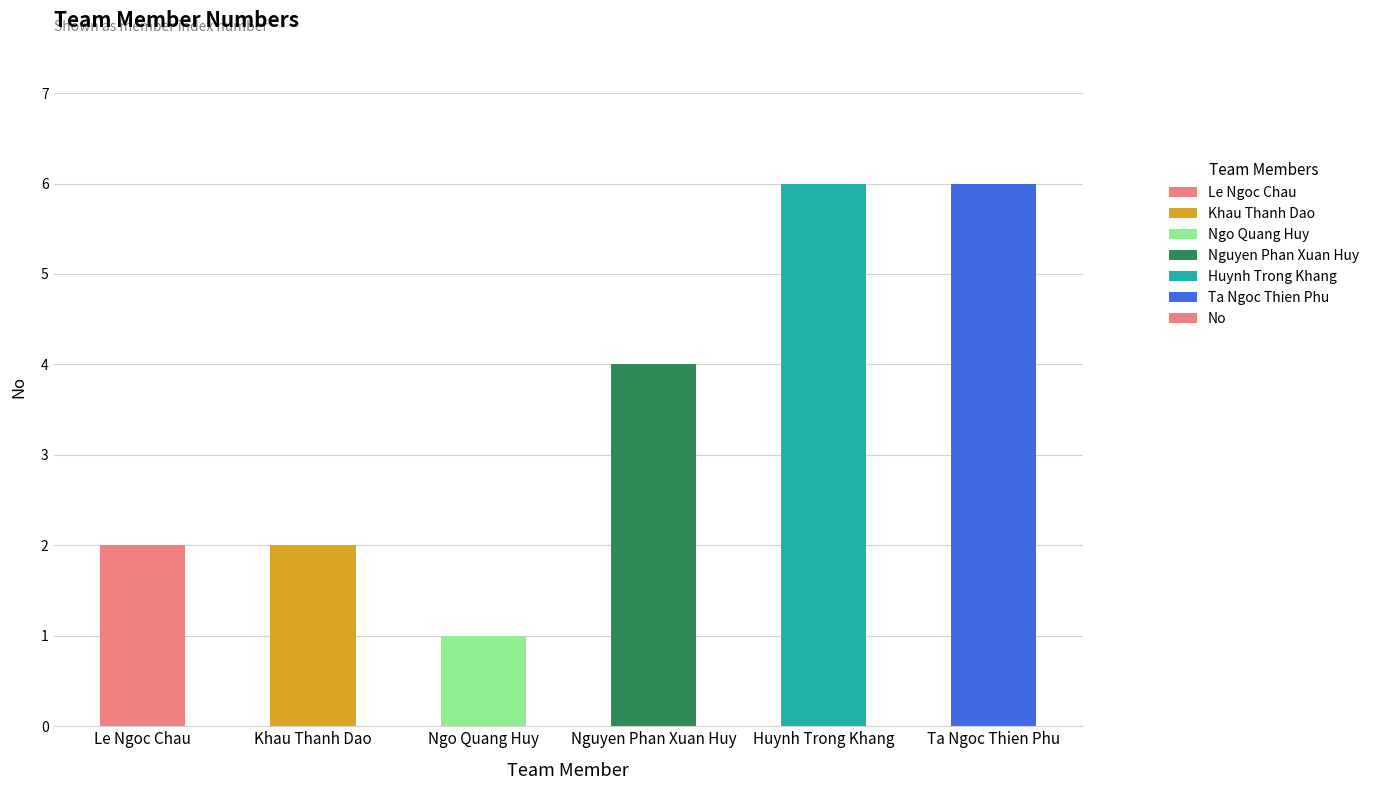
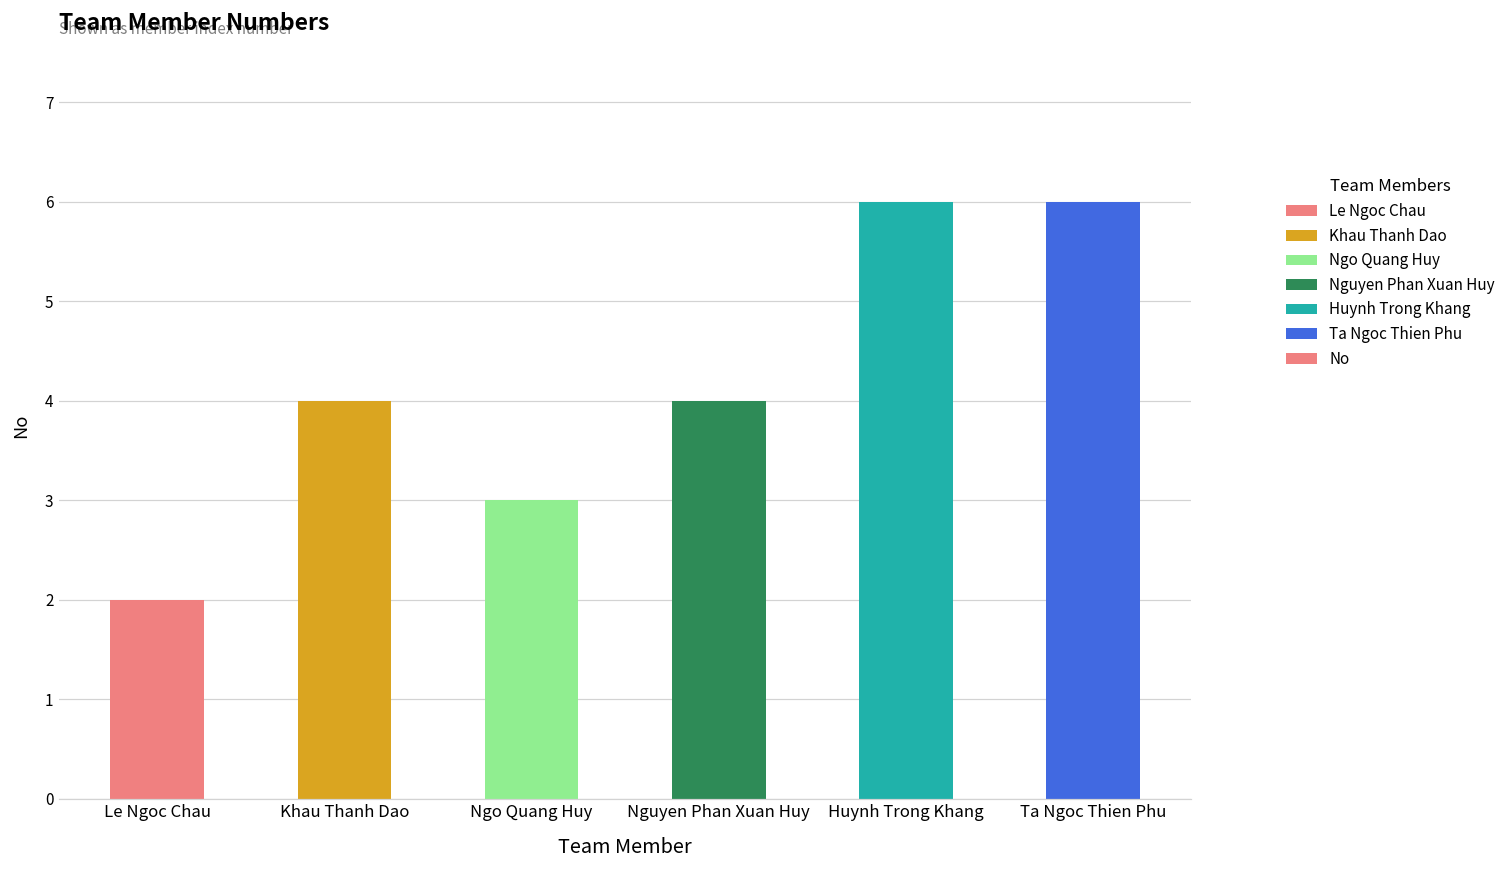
Khau Thanh Dao: 2 -> 4
Ngo Quang Huy: 1 -> 3
